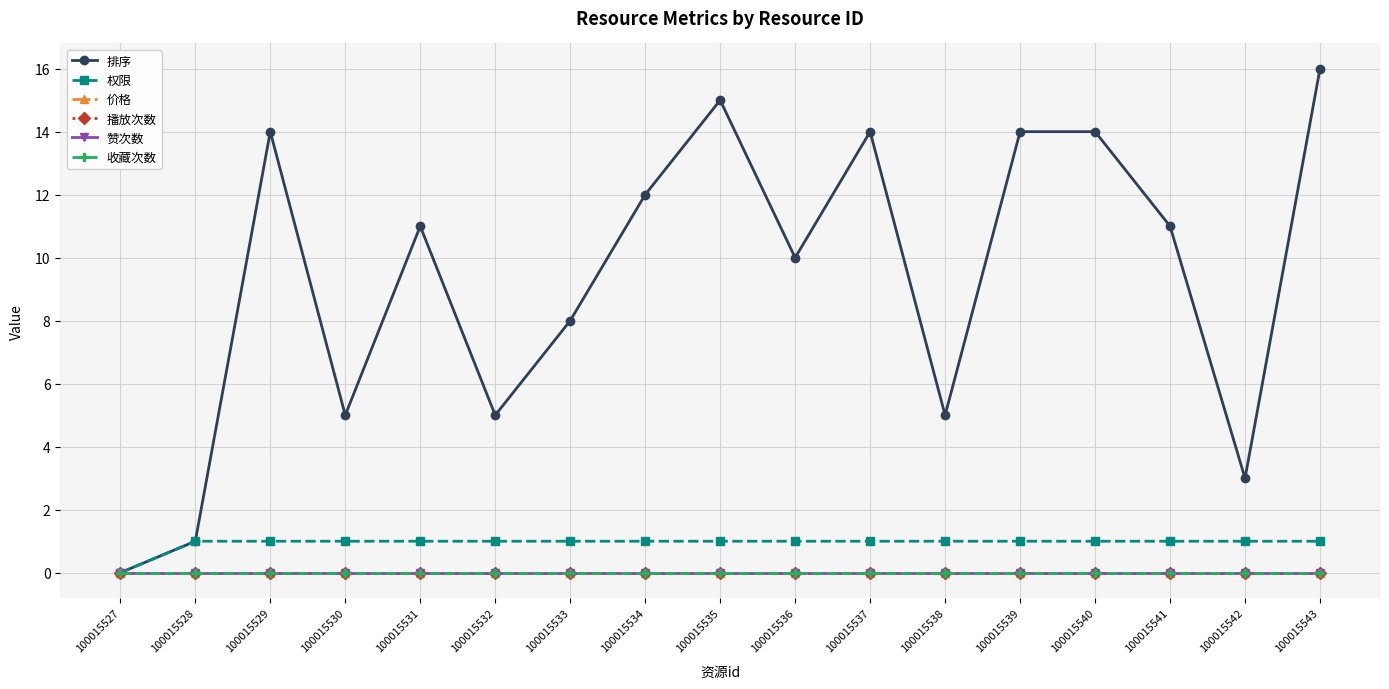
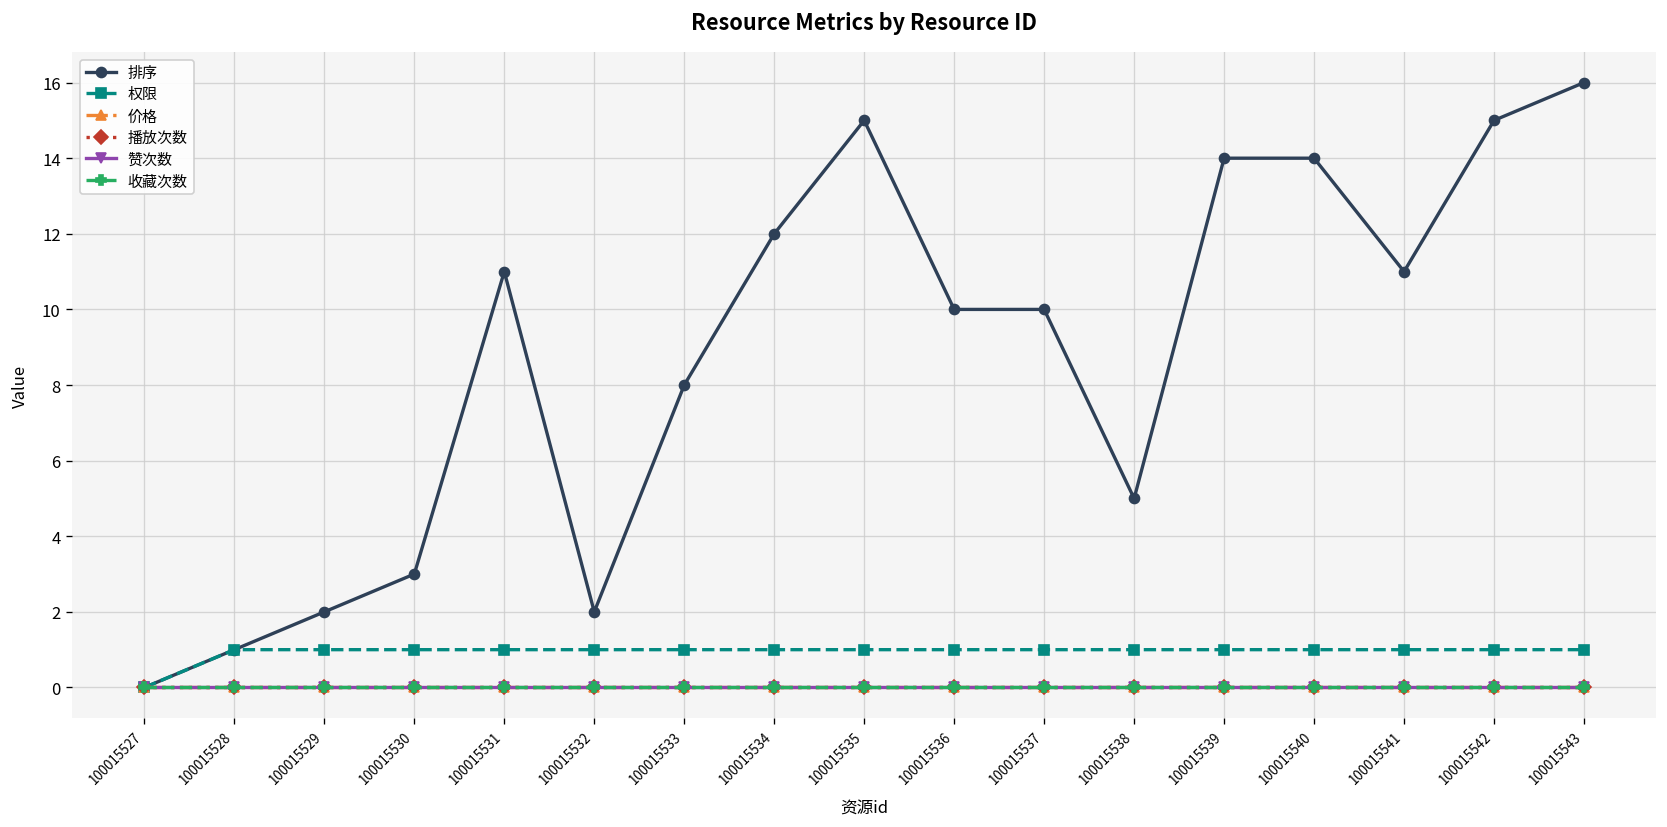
排序, 100015529: 14 -> 2
排序, 100015530: 5 -> 3
排序, 100015532: 5 -> 2
排序, 100015537: 14 -> 10
排序, 100015542: 3 -> 15
